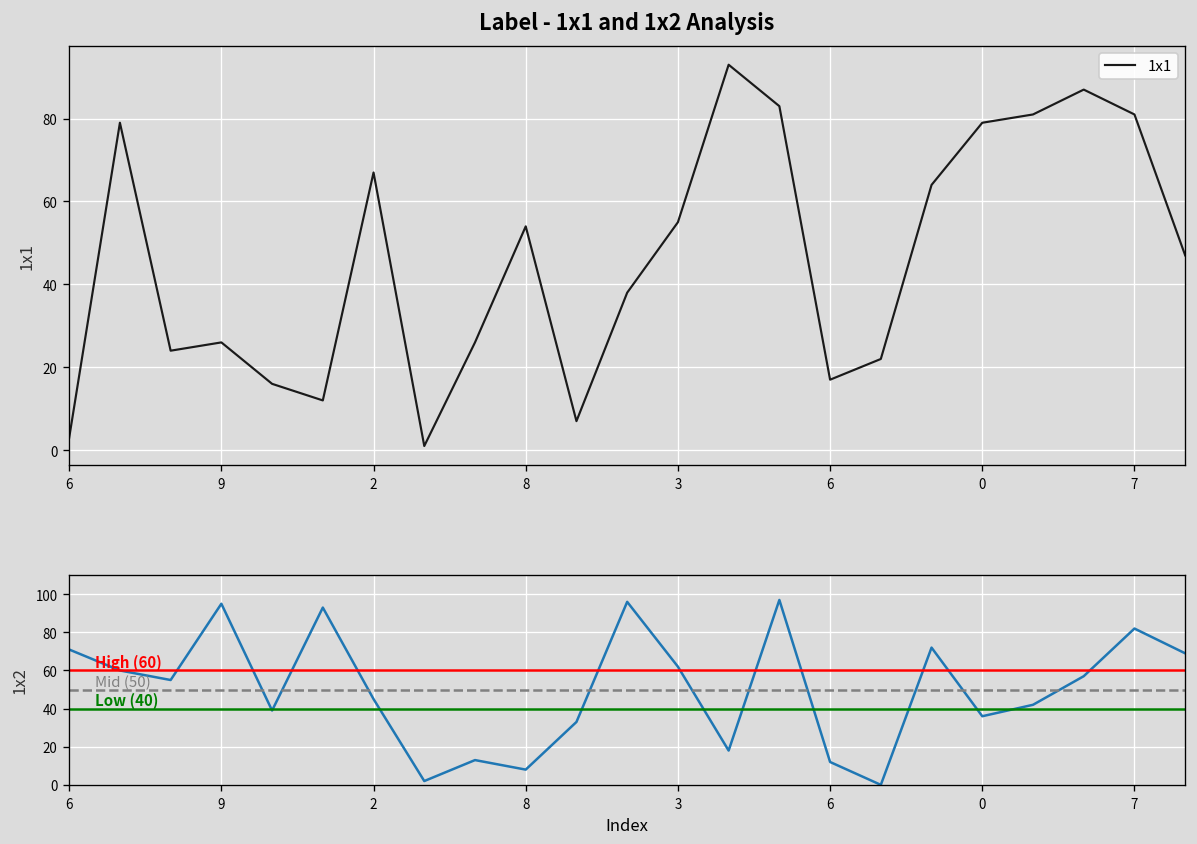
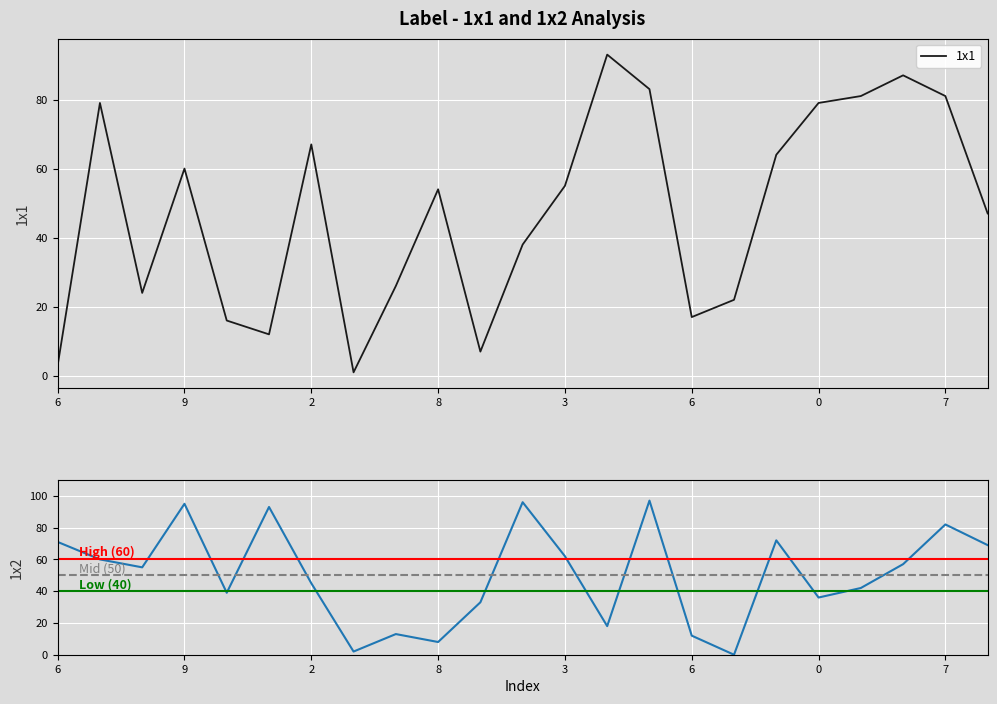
Label - 1x1 and 1x2 Analysis, 9: 26 -> 60
